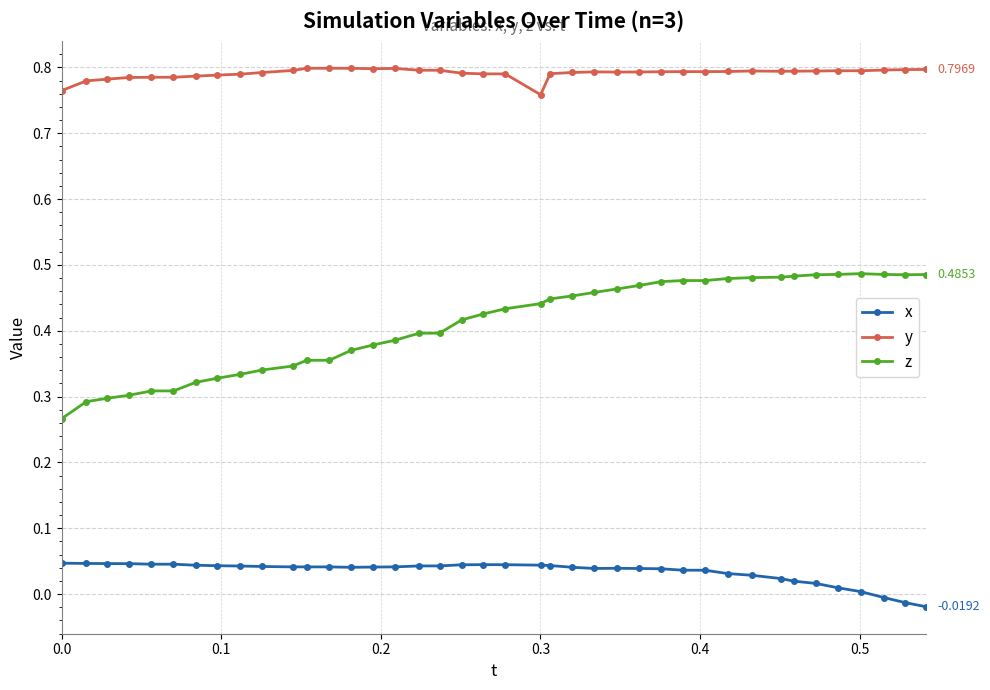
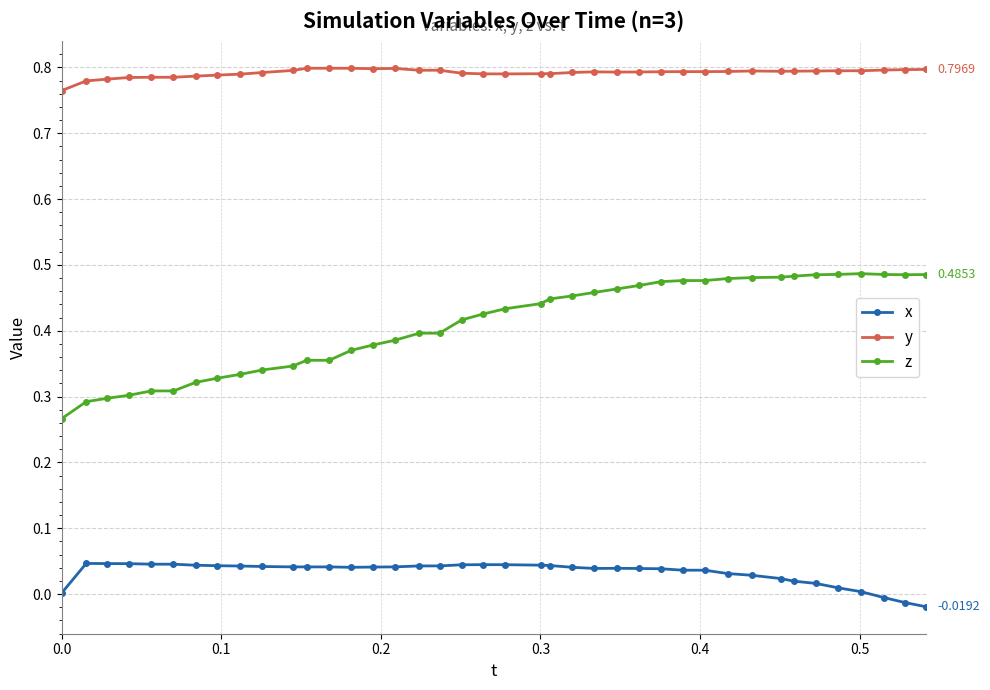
x, 0.0: 0.05 -> 0.00
y, 0.3: 0.76 -> 0.79
